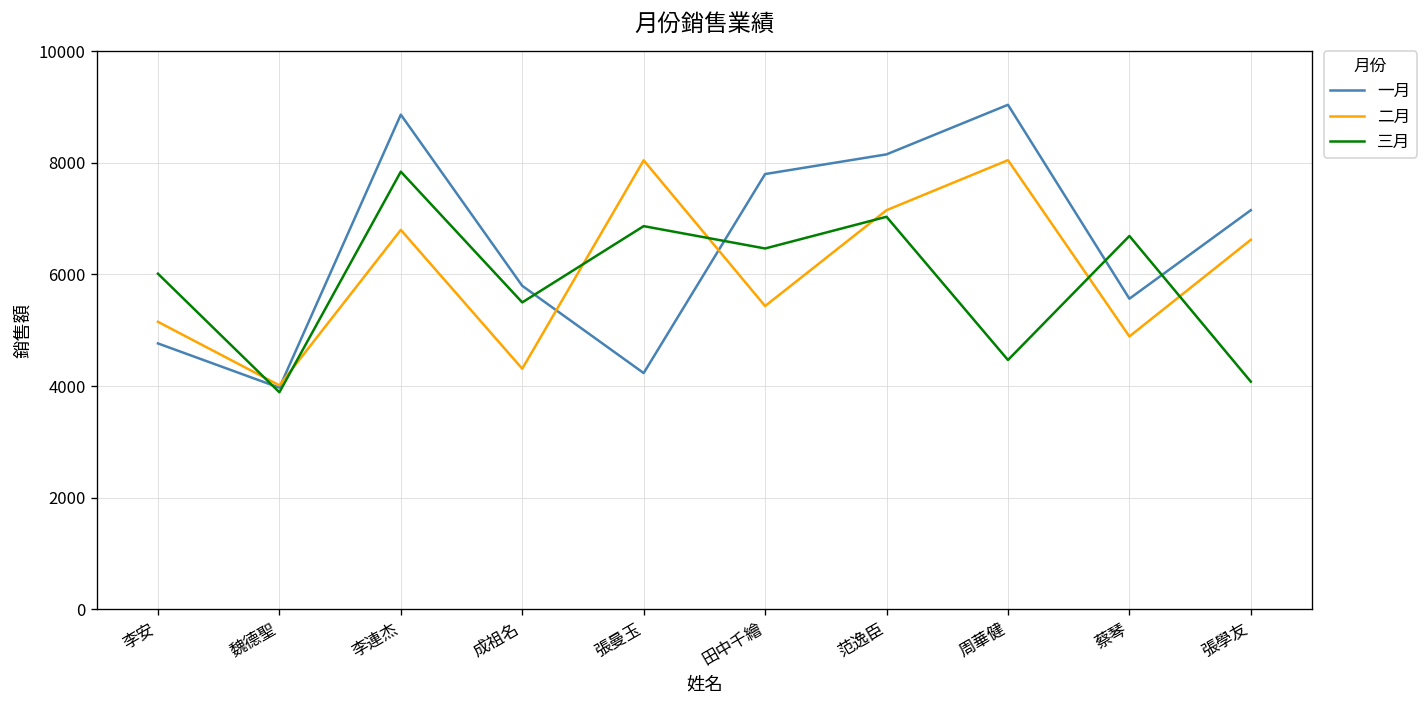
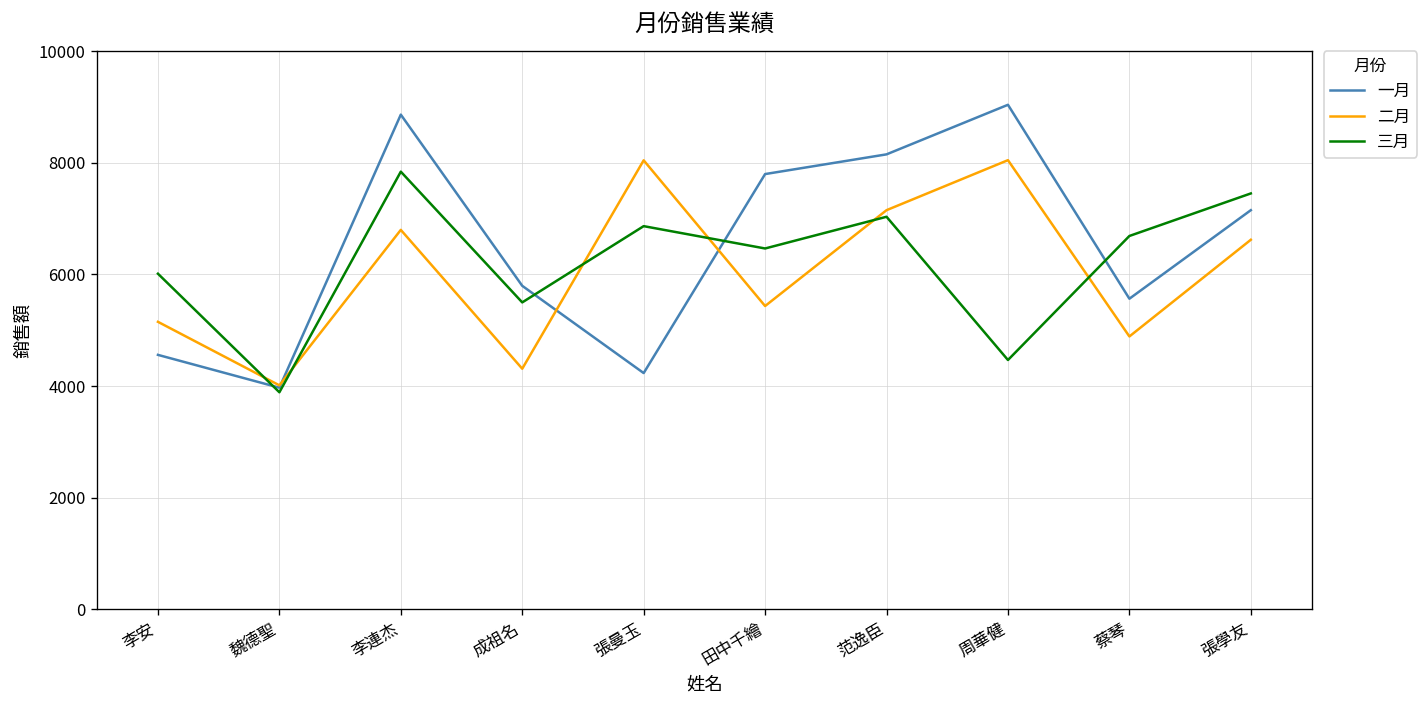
一月, 李安: 4800 -> 4600
三月, 張學友: 4100 -> 7500
